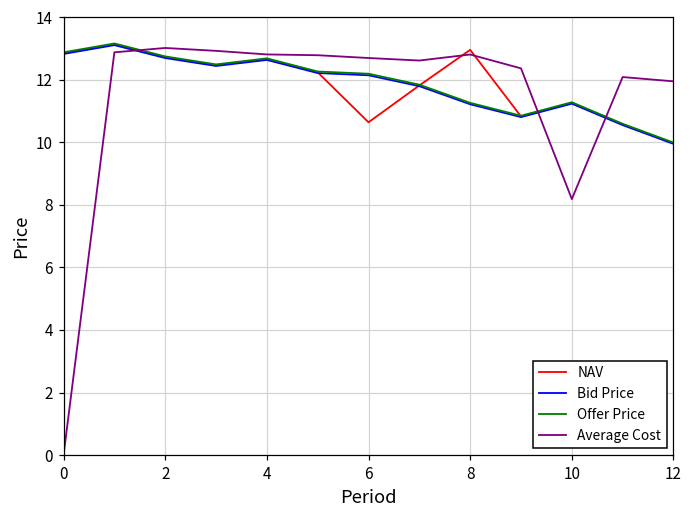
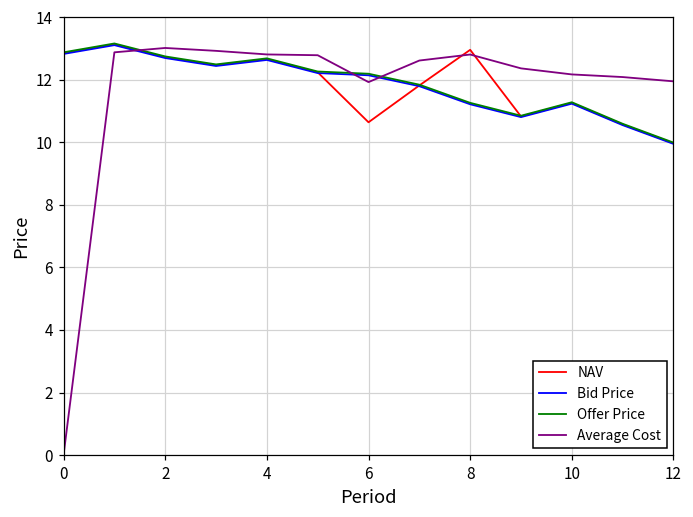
Average Cost, 6: 12.7 -> 11.9
Average Cost, 10: 8.2 -> 12.2
